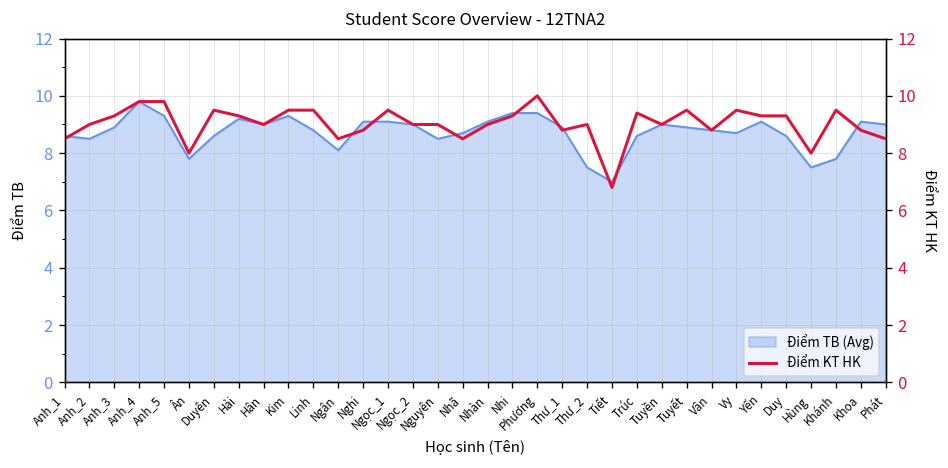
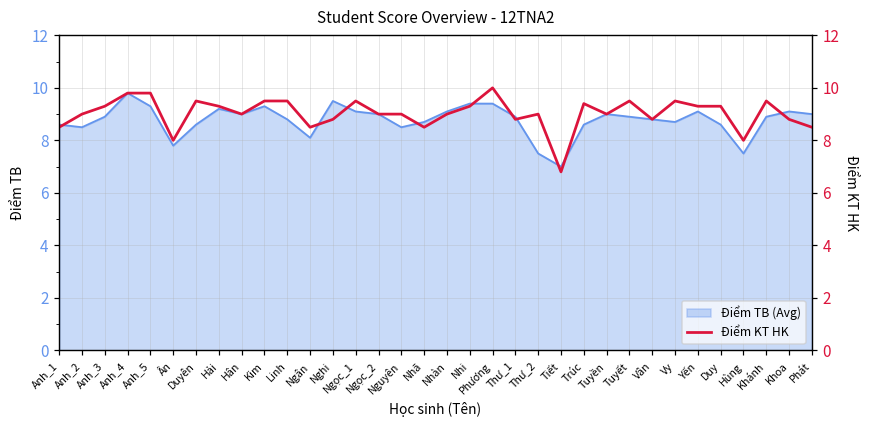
Điểm TB (Avg), Nghi: 9.1 -> 9.5
Điểm TB (Avg), Khánh: 7.8 -> 8.9
